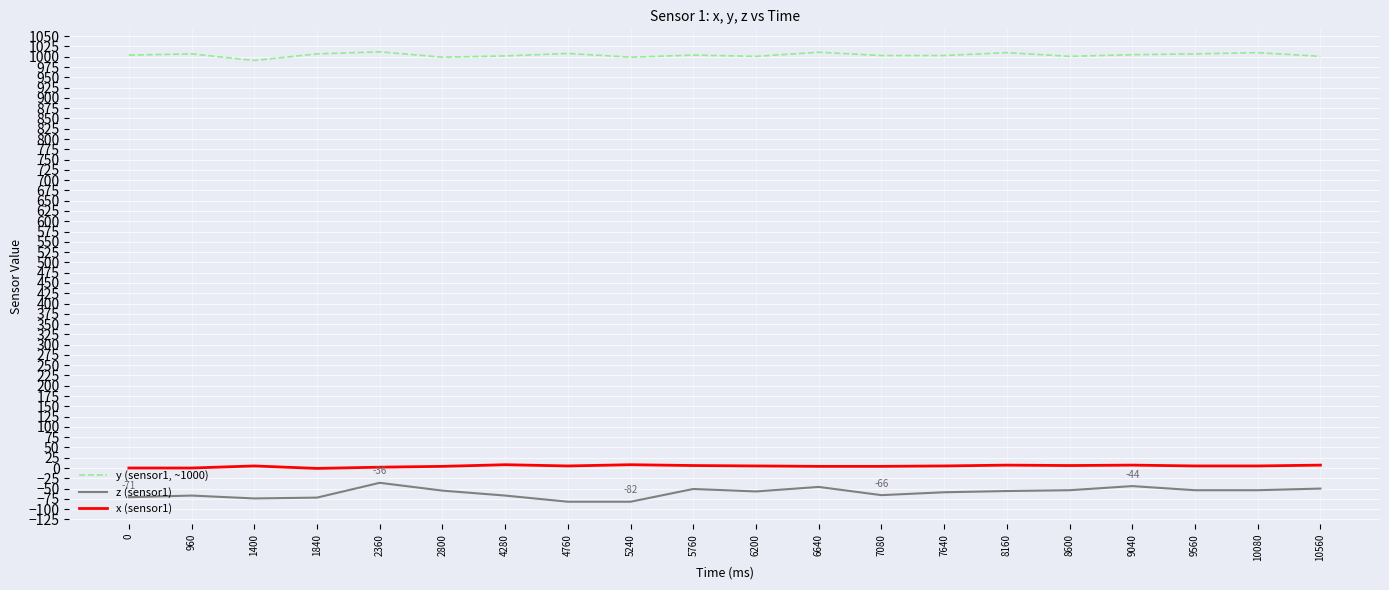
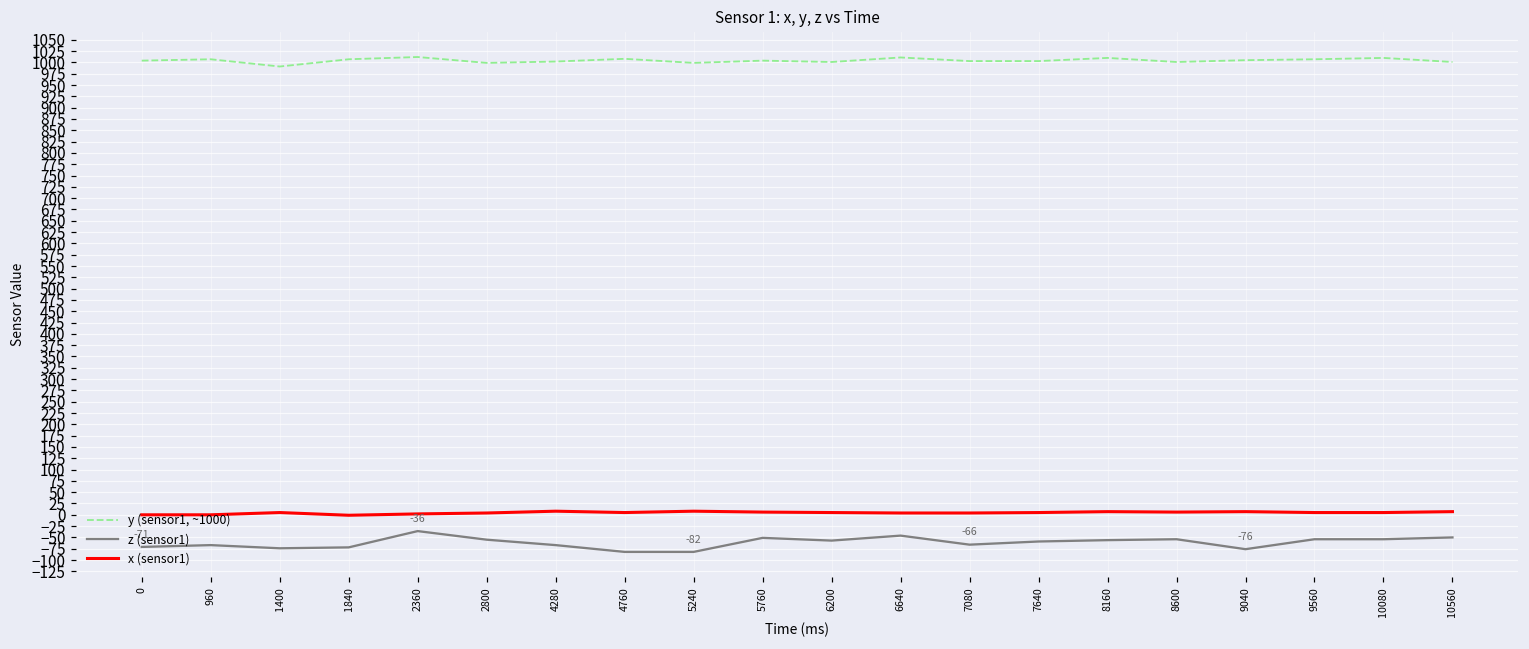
z (sensor1), 9040: -44 -> -76
